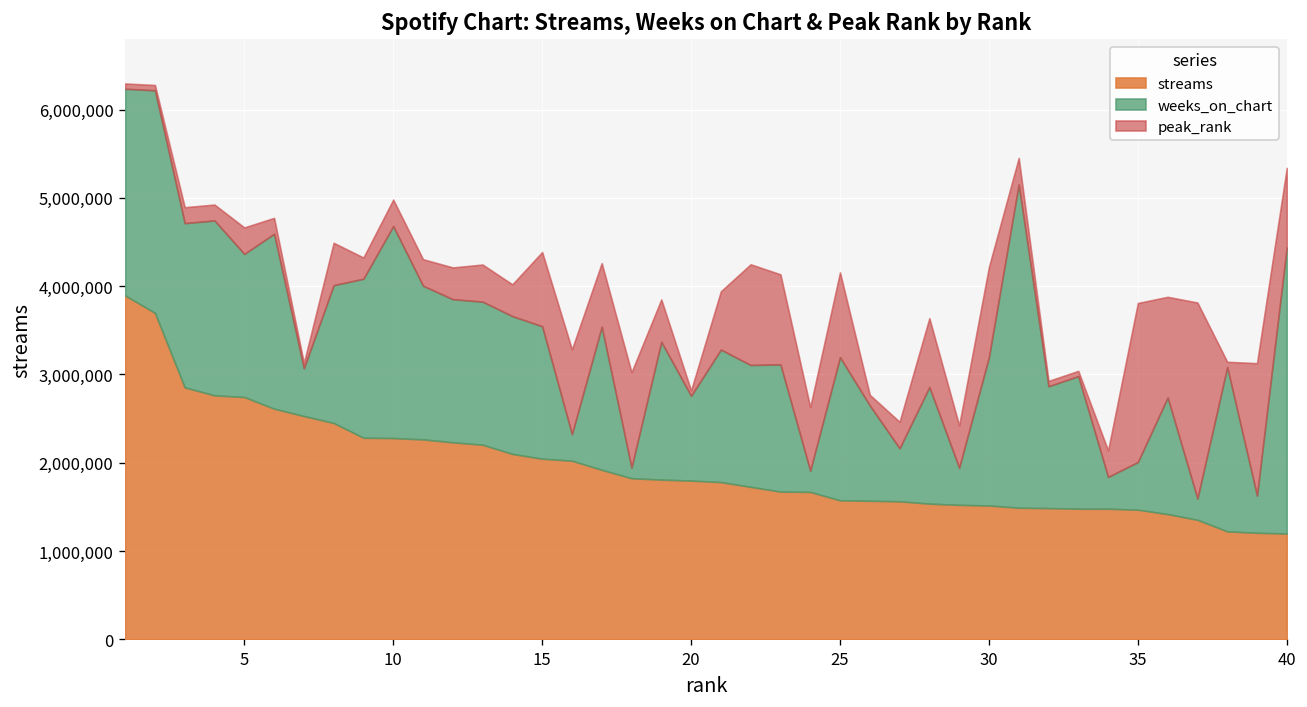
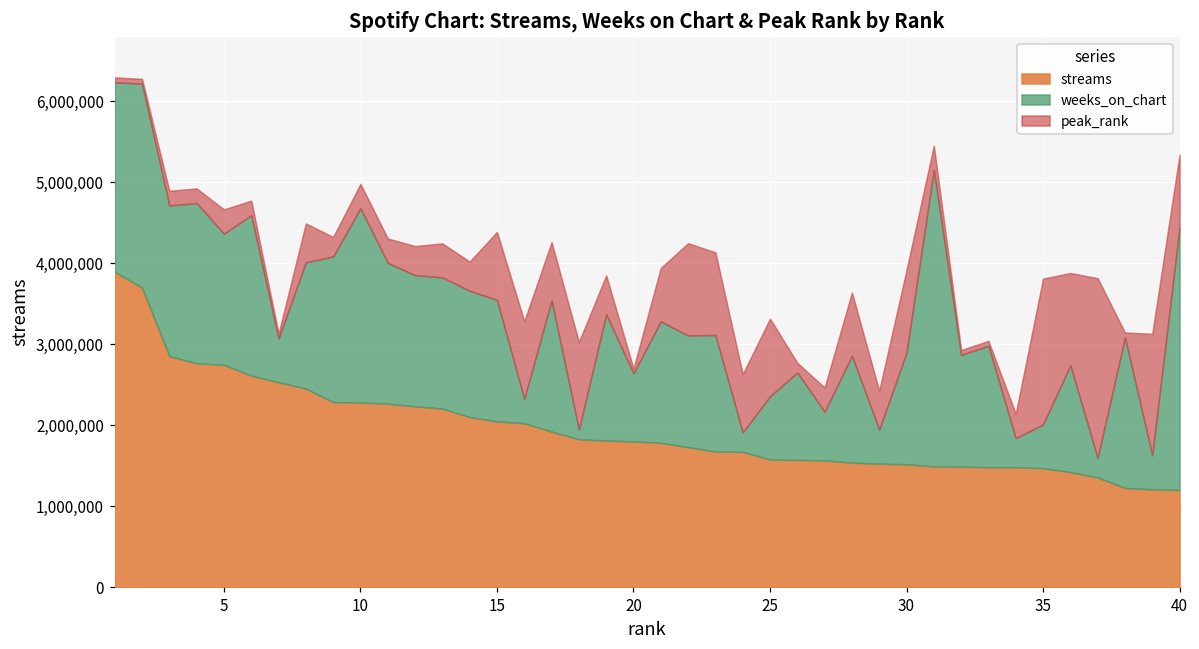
weeks_on_chart, 20: 1,000,000 -> 800,000
weeks_on_chart, 25: 1,600,000 -> 800,000
weeks_on_chart, 30: 1,700,000 -> 1,400,000
